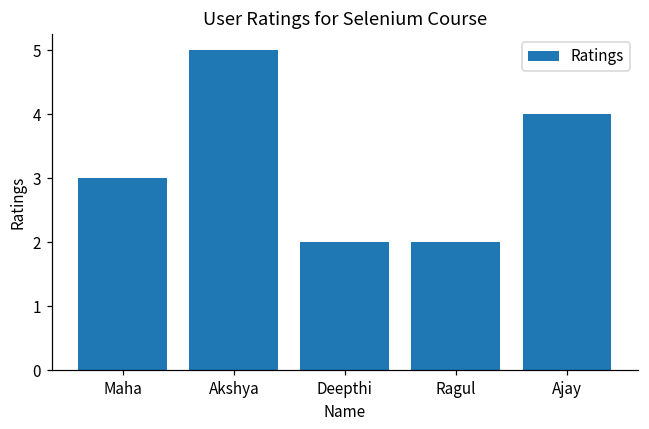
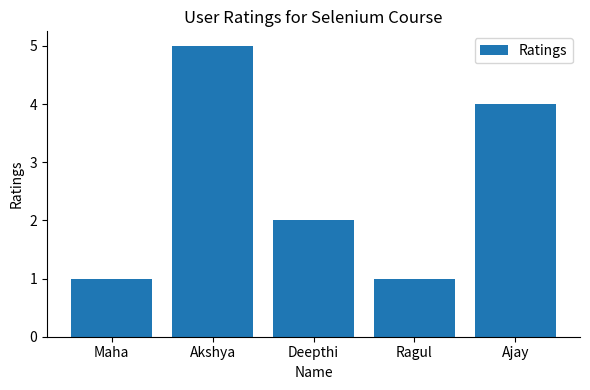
Maha: 3 -> 1
Ragul: 2 -> 1
